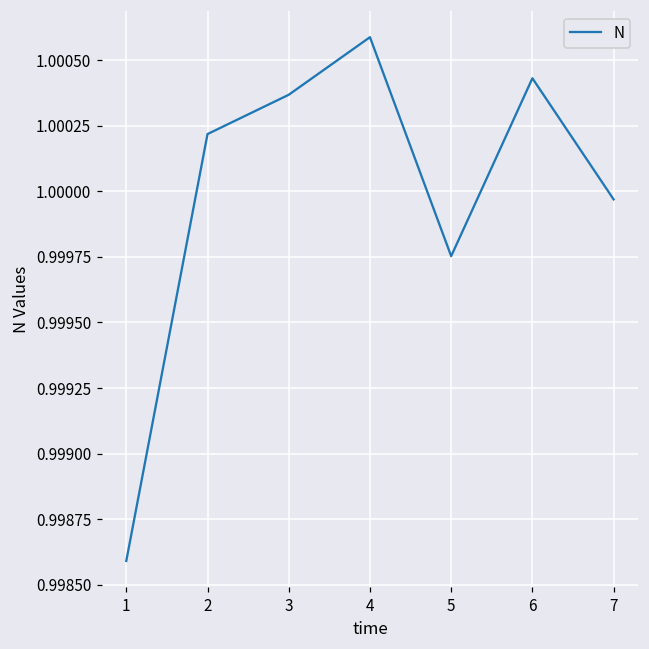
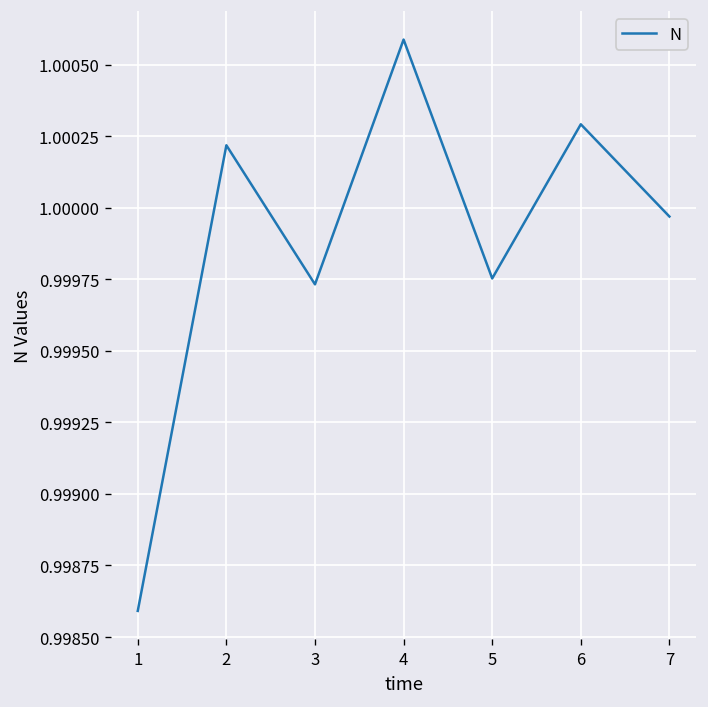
3: 1.00037 -> 0.99973
6: 1.00043 -> 1.00029
